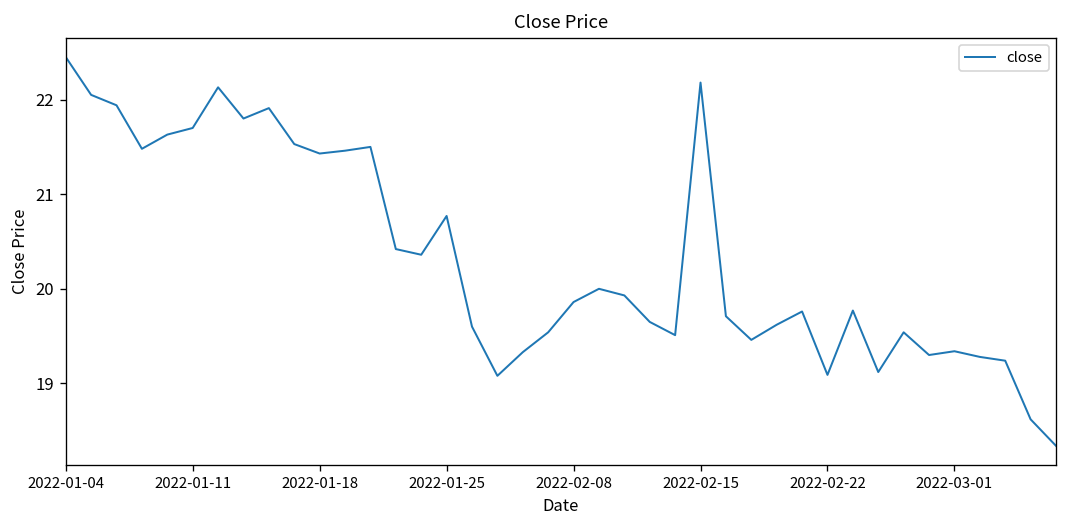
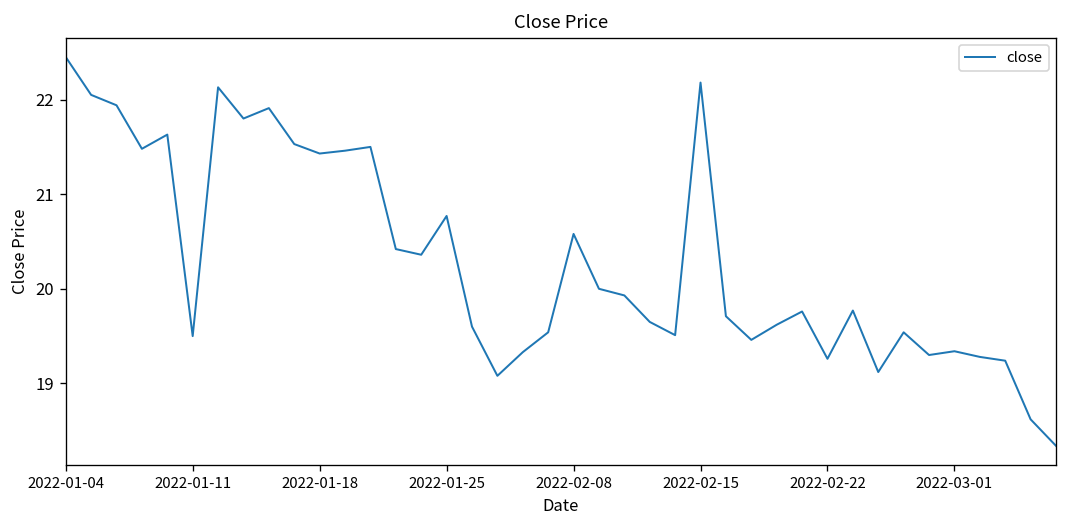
2022-01-11: 21.7 -> 19.5
2022-02-08: 19.9 -> 20.6
2022-02-22: 19.1 -> 19.3
